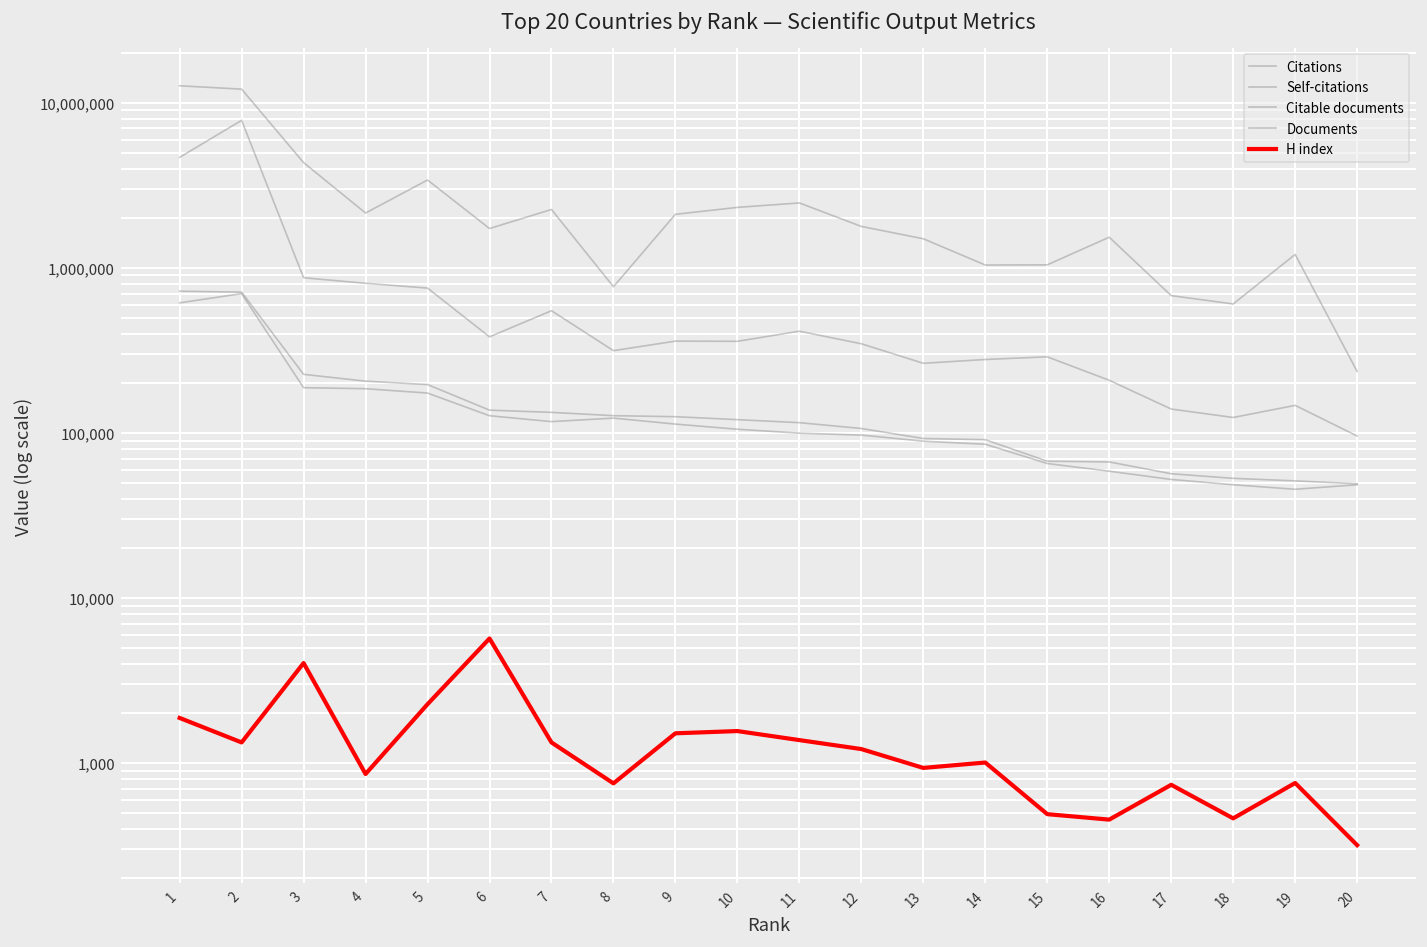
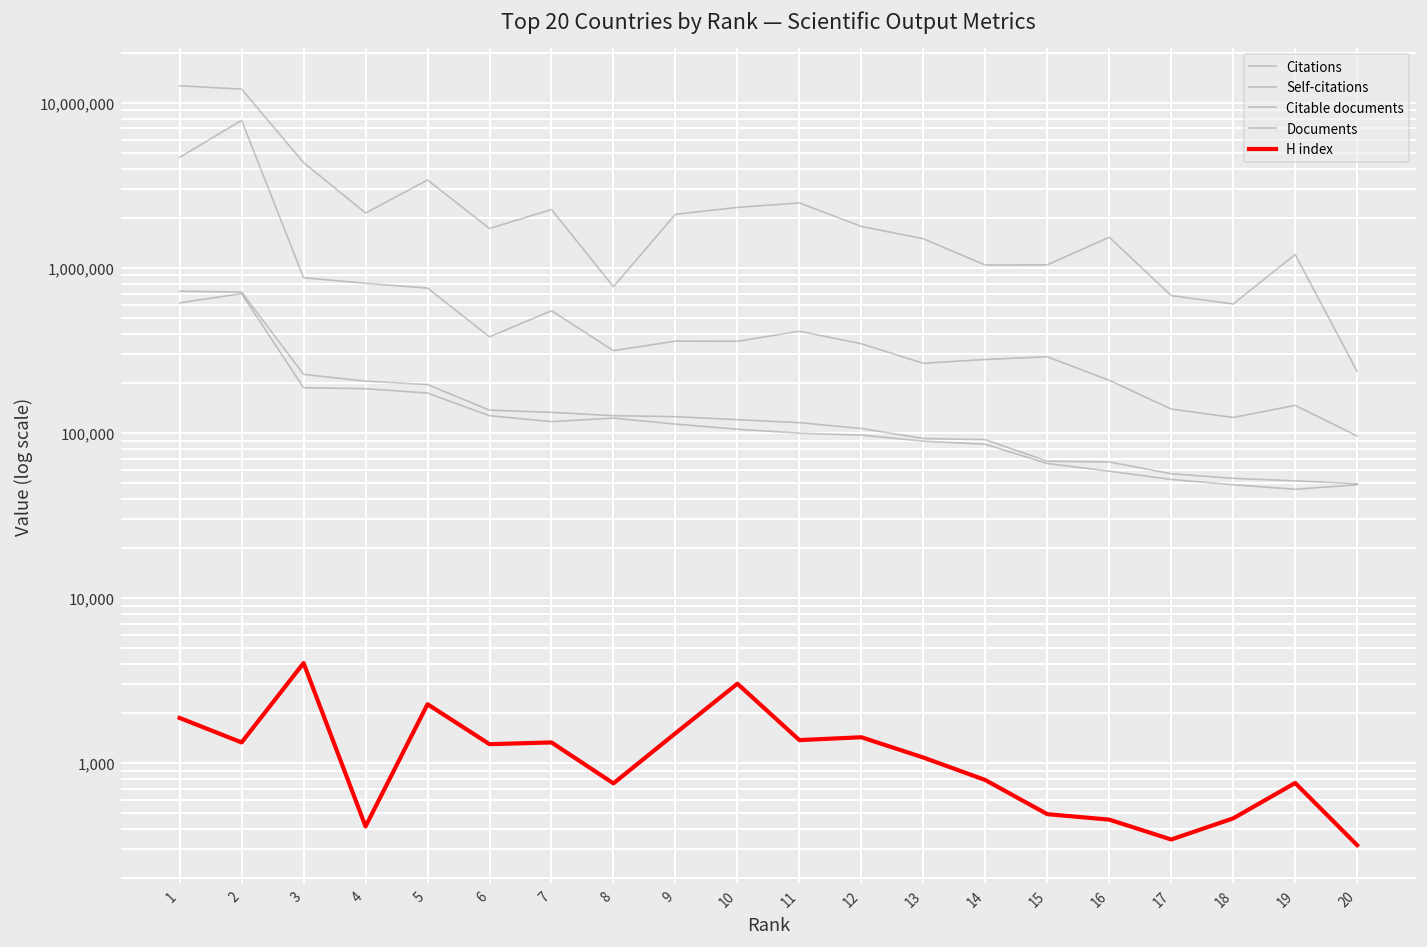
H index, 4: 900 -> 410
H index, 6: 5,700 -> 1,300
H index, 10: 1,600 -> 3,000
H index, 12: 1,200 -> 1,400
H index, 13: 900 -> 1,100
H index, 14: 1,000 -> 800
H index, 17: 700 -> 340
